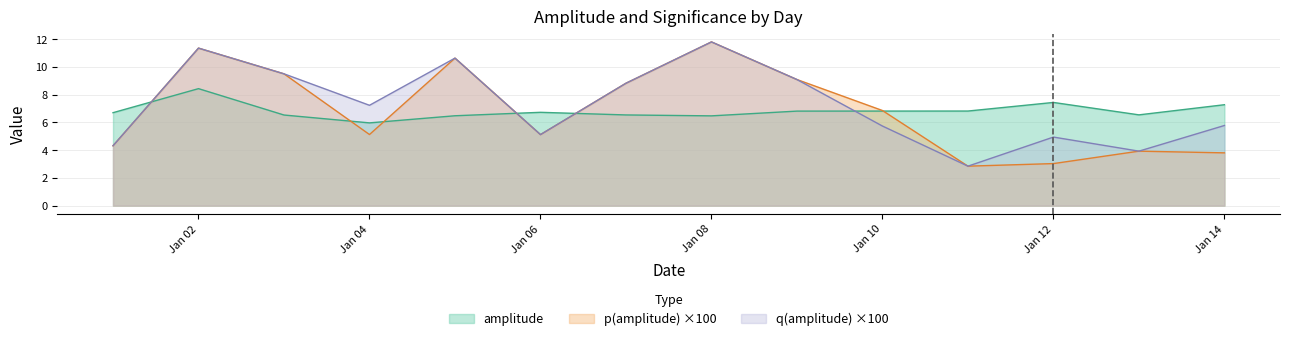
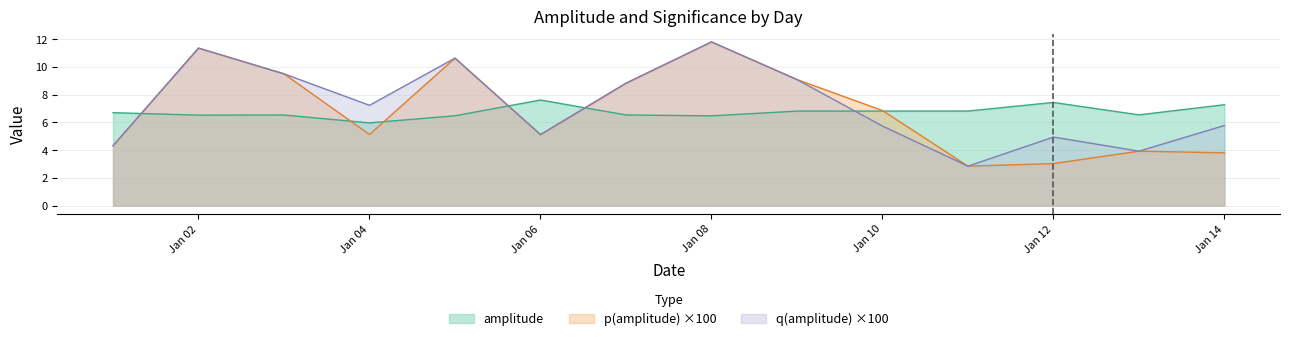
amplitude, Jan 02: 8.4 -> 6.5
amplitude, Jan 06: 6.7 -> 7.6
